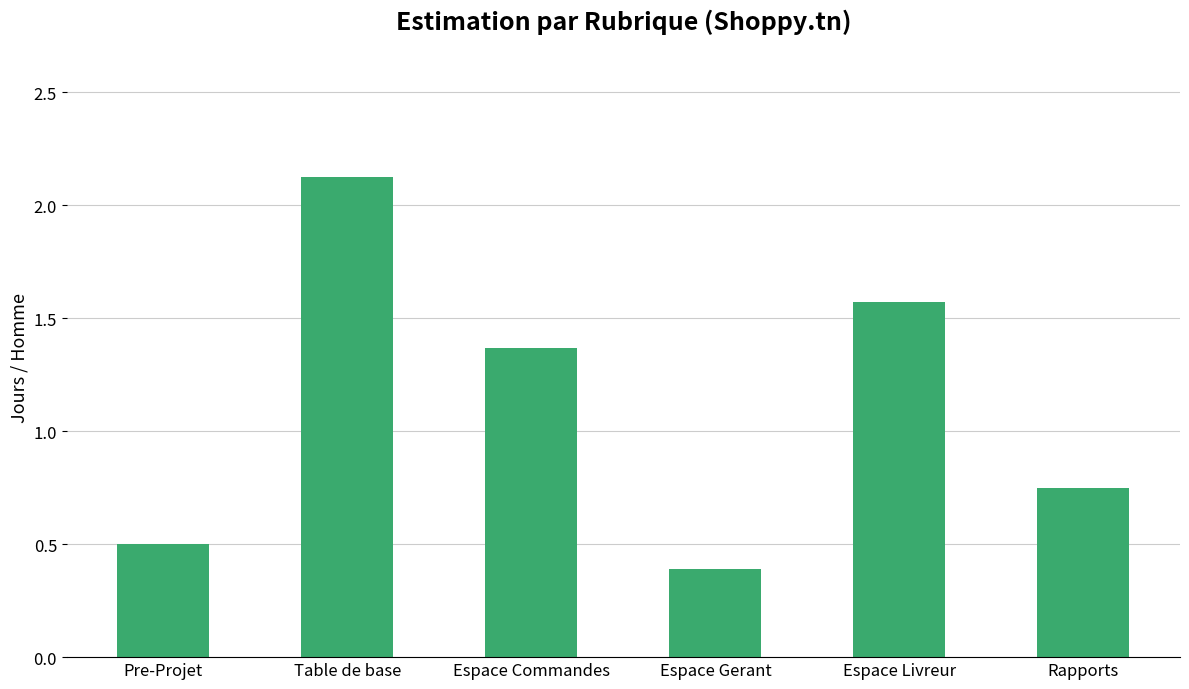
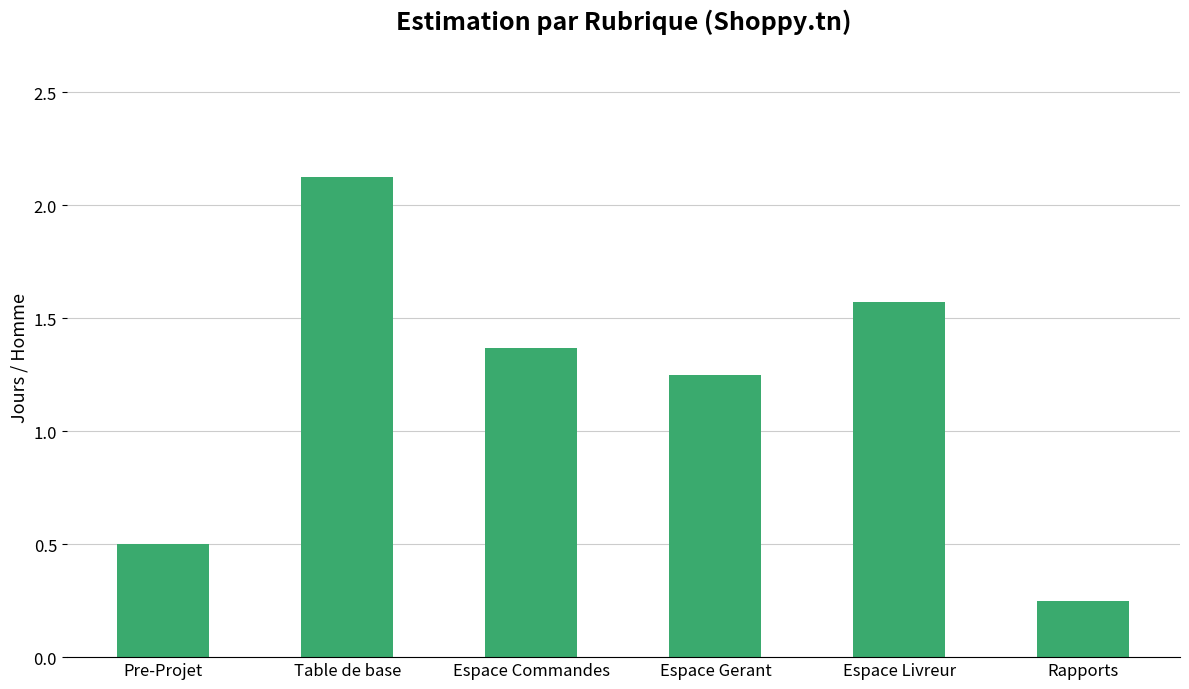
Espace Gerant: 0.39 -> 1.25
Rapports: 0.75 -> 0.25
